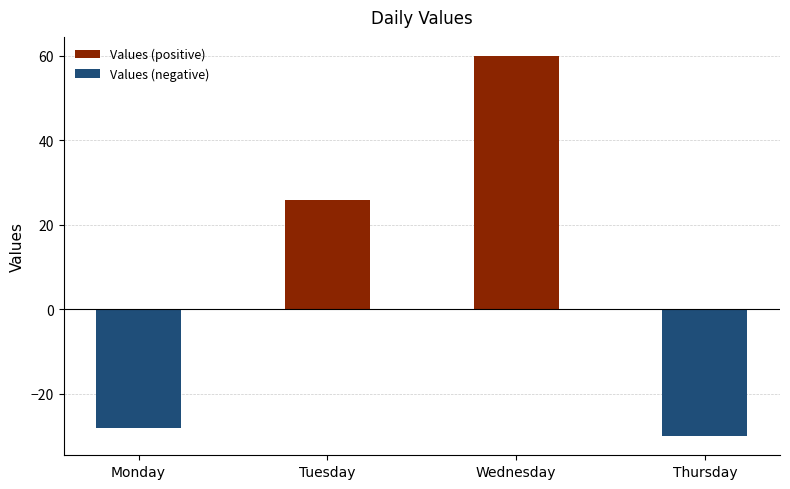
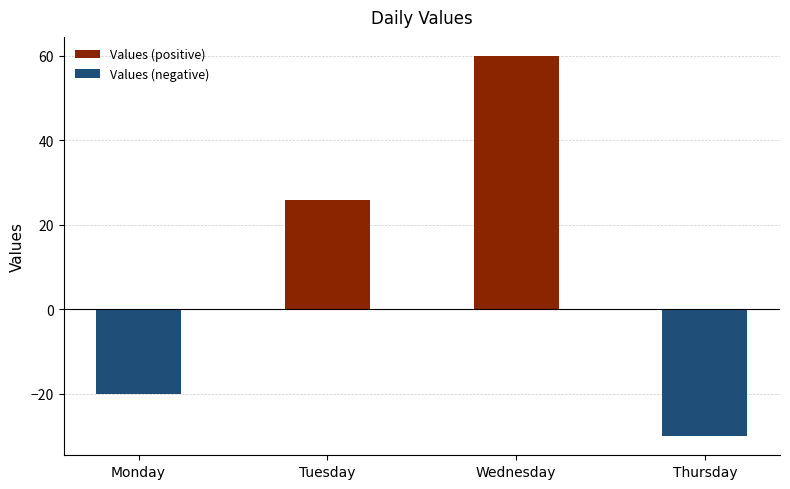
Values (negative), Monday: -28 -> -20
